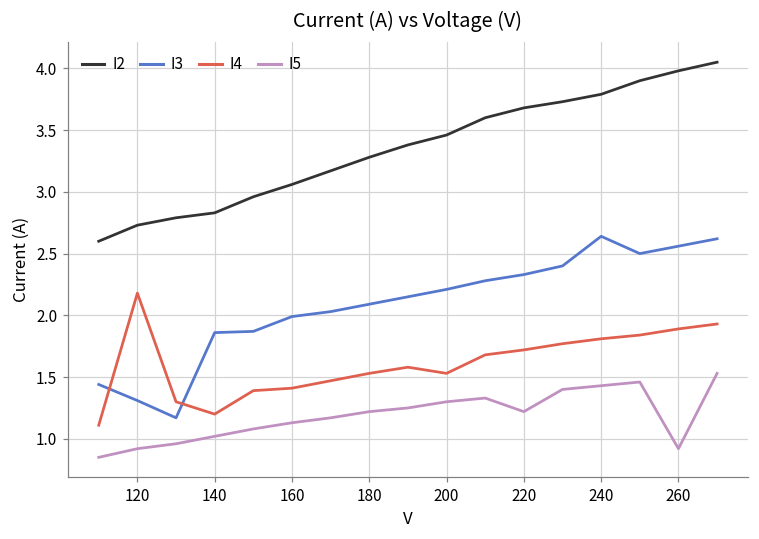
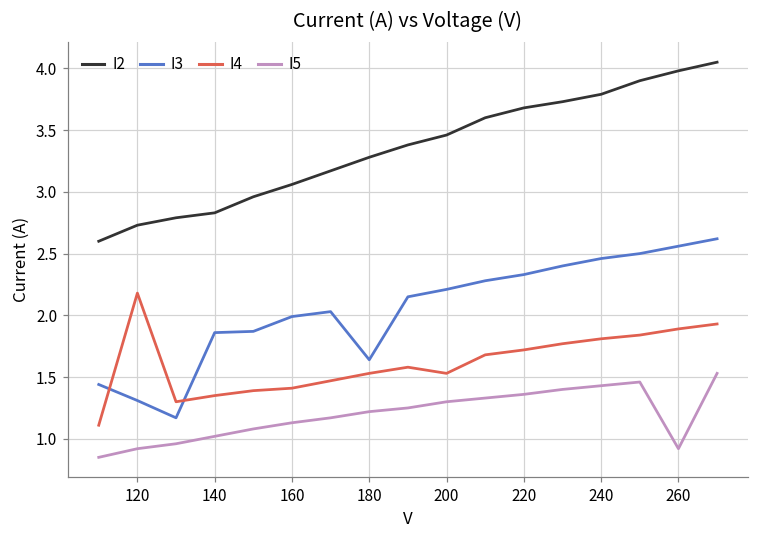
I4, 140: 1.20 -> 1.35
I3, 180: 2.09 -> 1.64
I5, 220: 1.22 -> 1.36
I3, 240: 2.64 -> 2.46
